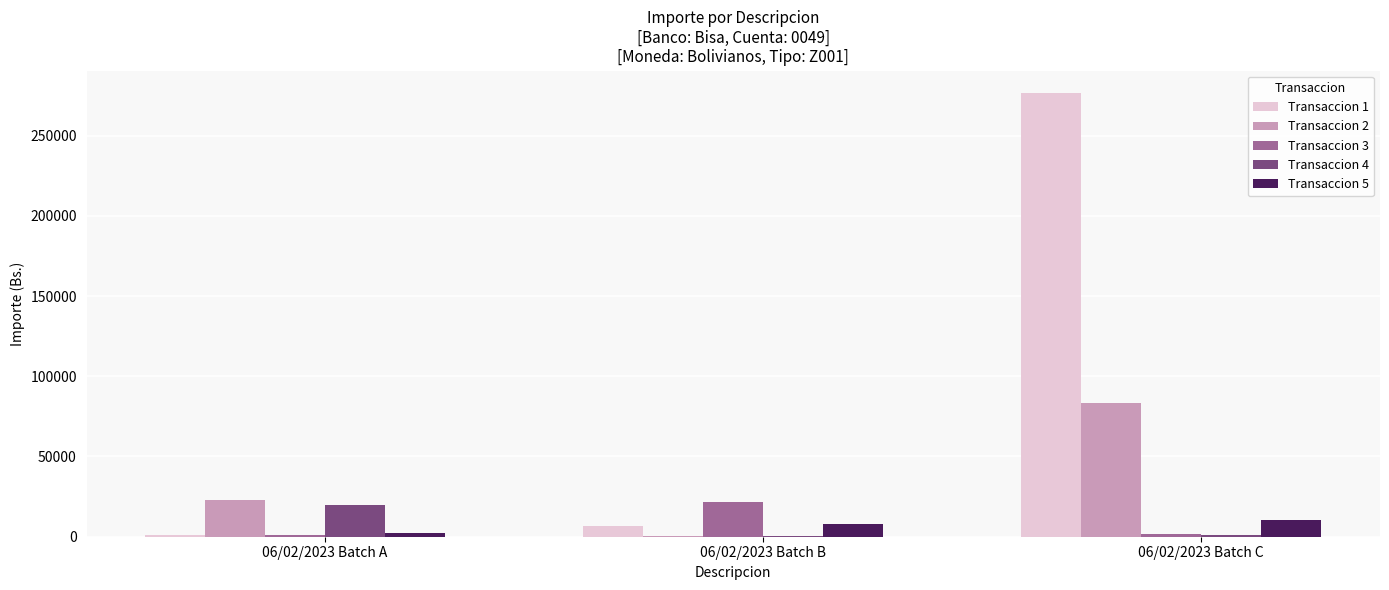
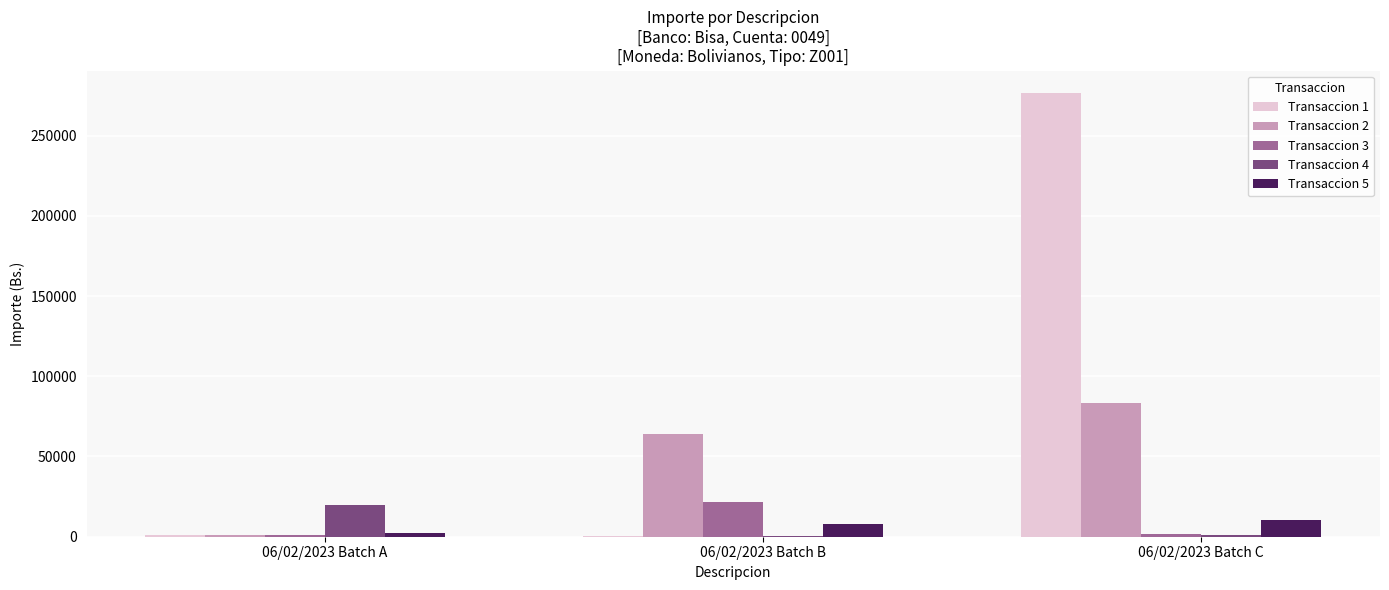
Transaccion 2, 06/02/2023 Batch A: 23000 -> 1000
Transaccion 1, 06/02/2023 Batch B: 7000 -> 0
Transaccion 2, 06/02/2023 Batch B: 0 -> 64000
